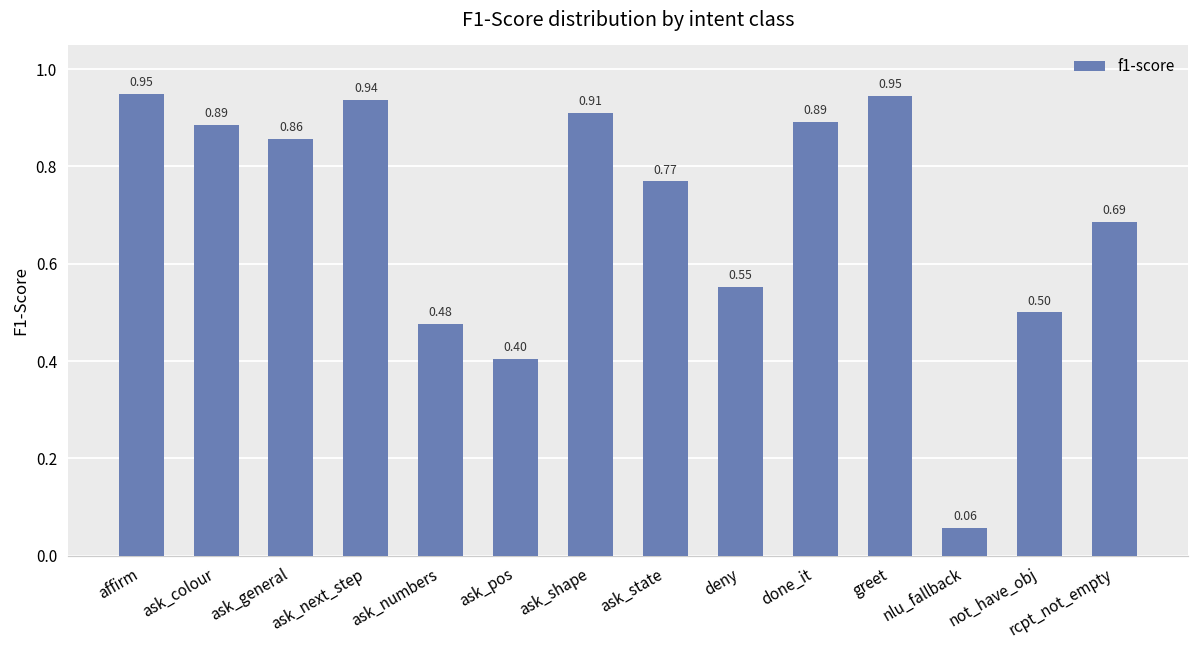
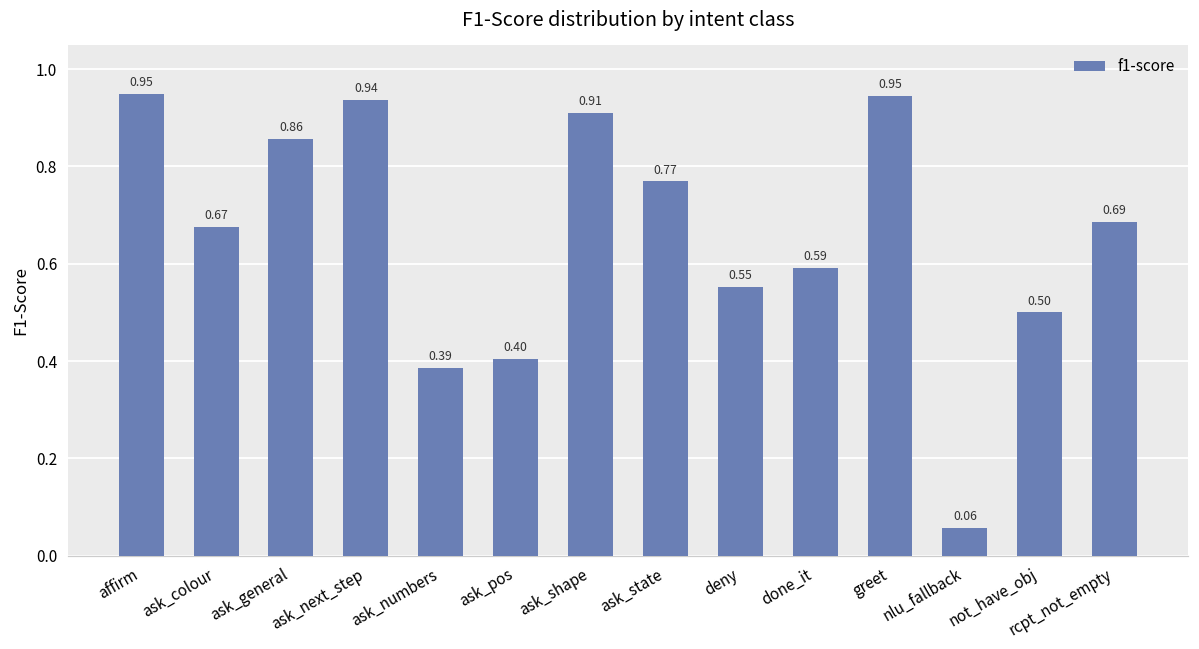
ask_colour: 0.89 -> 0.67
ask_numbers: 0.48 -> 0.39
done_it: 0.89 -> 0.59
